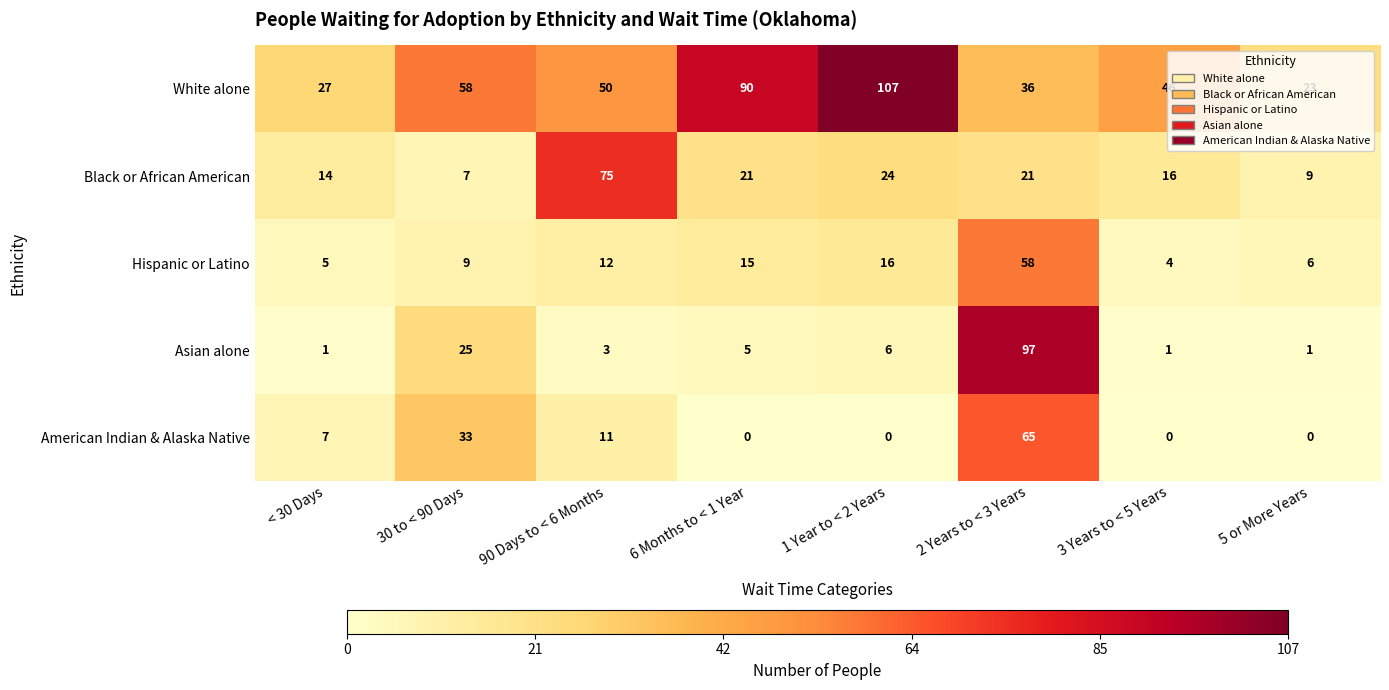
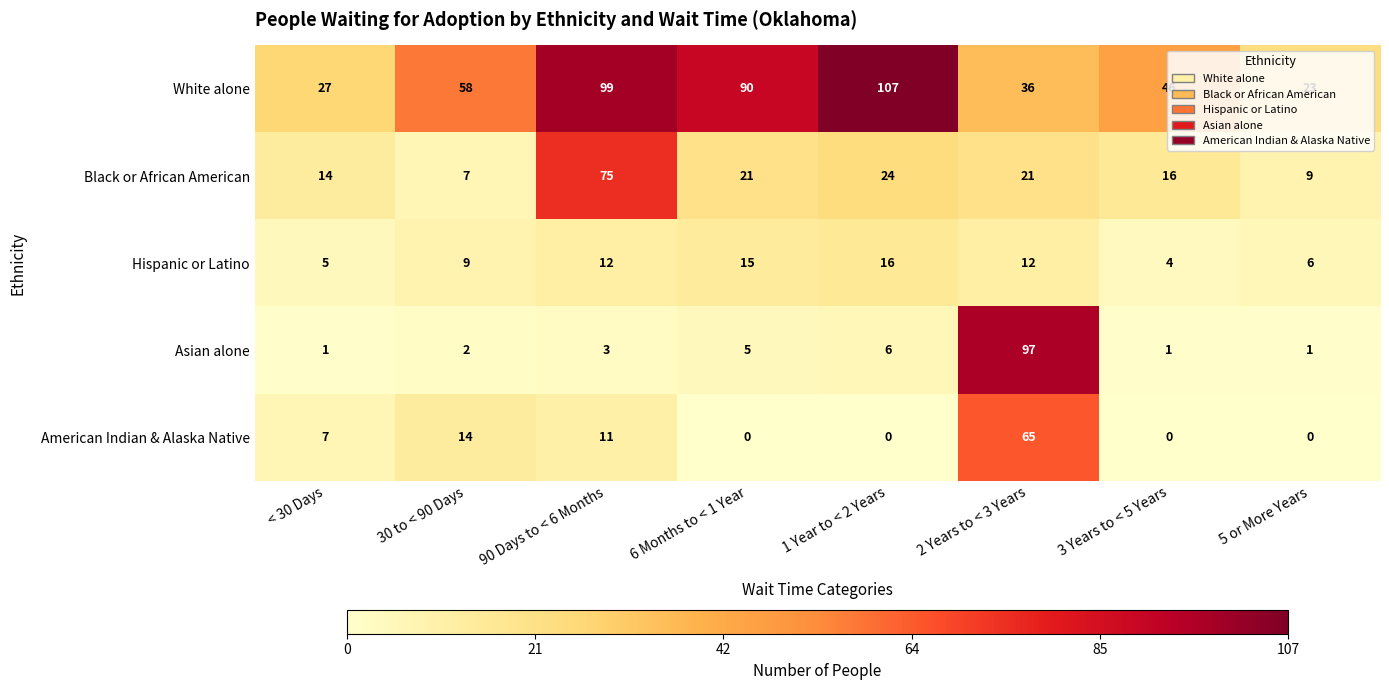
White alone, 90 Days to < 6 Months: 50 -> 99
Hispanic or Latino, 2 Years to < 3 Years: 58 -> 12
Asian alone, 30 to < 90 Days: 25 -> 2
American Indian & Alaska Native, 30 to < 90 Days: 33 -> 14
